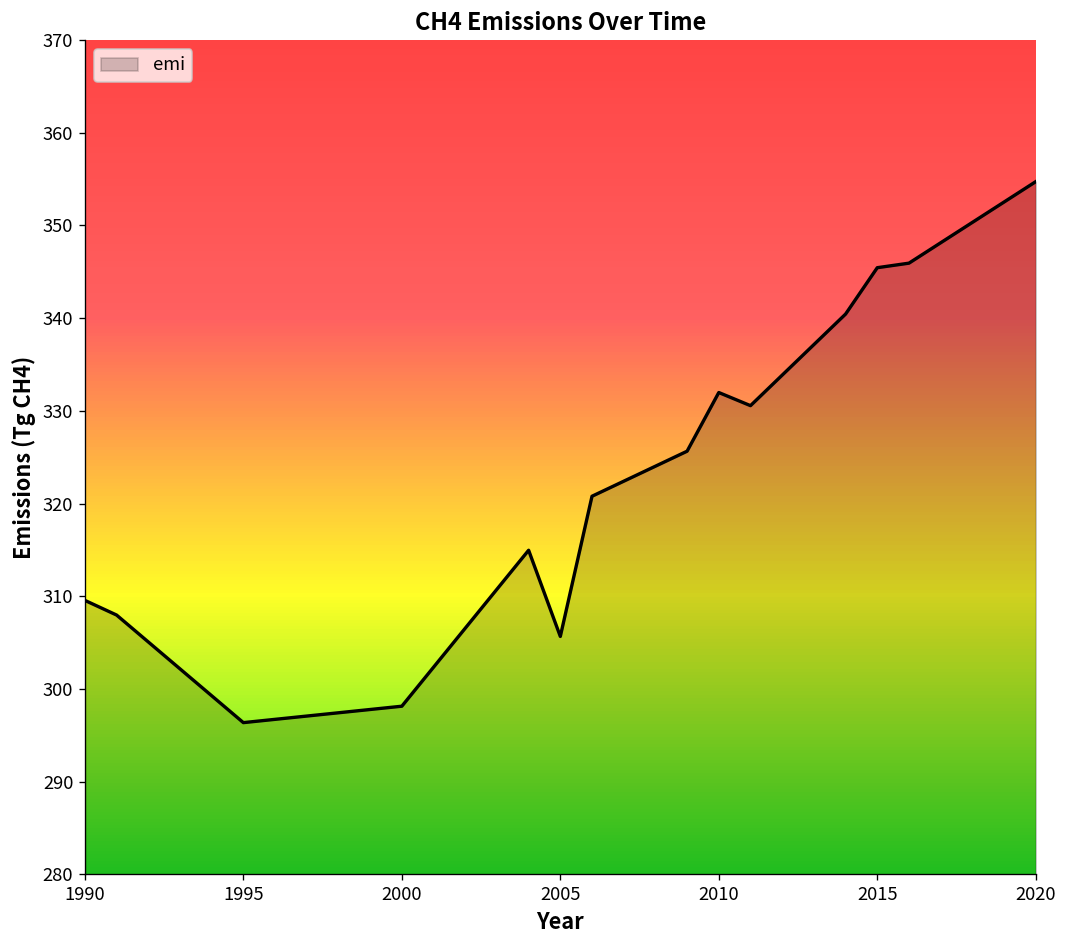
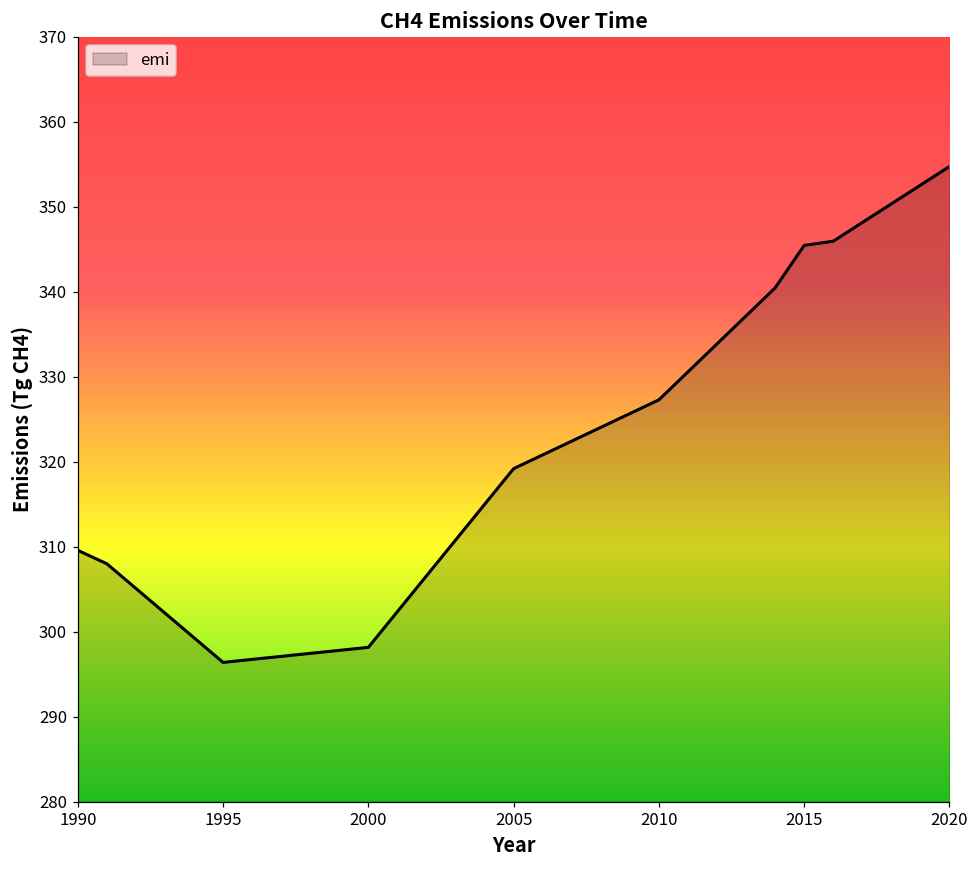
2005: 306 -> 319
2010: 332 -> 327
